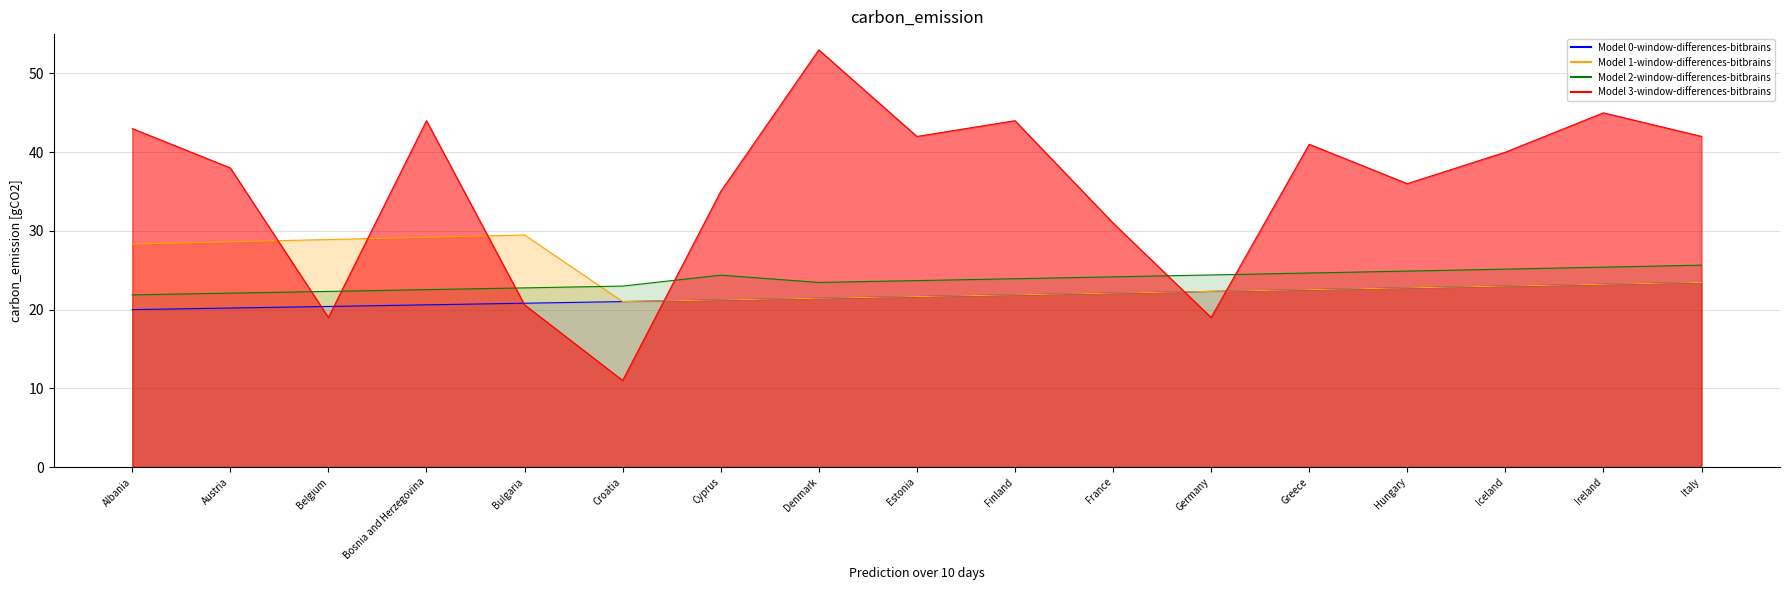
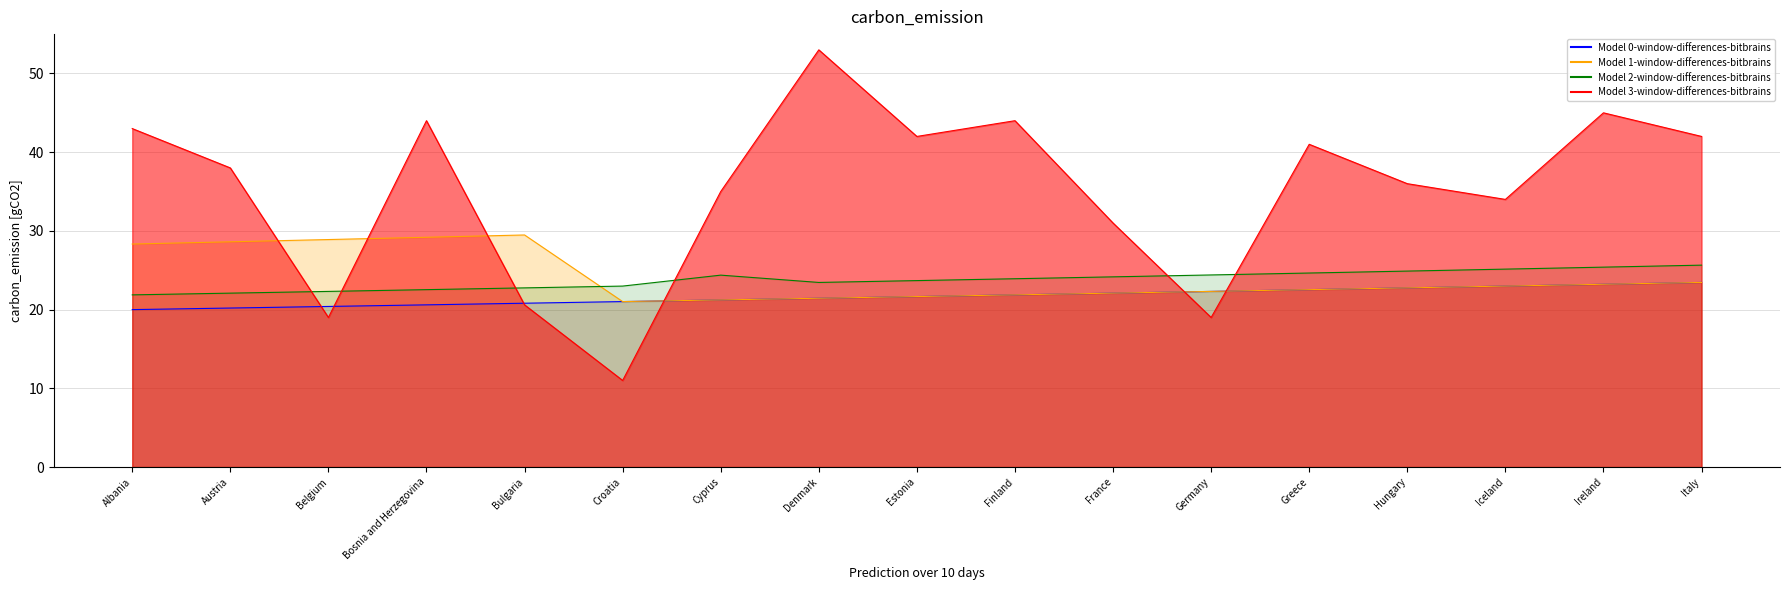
Model 3-window-differences-bitbrains, Iceland: 40 -> 34
